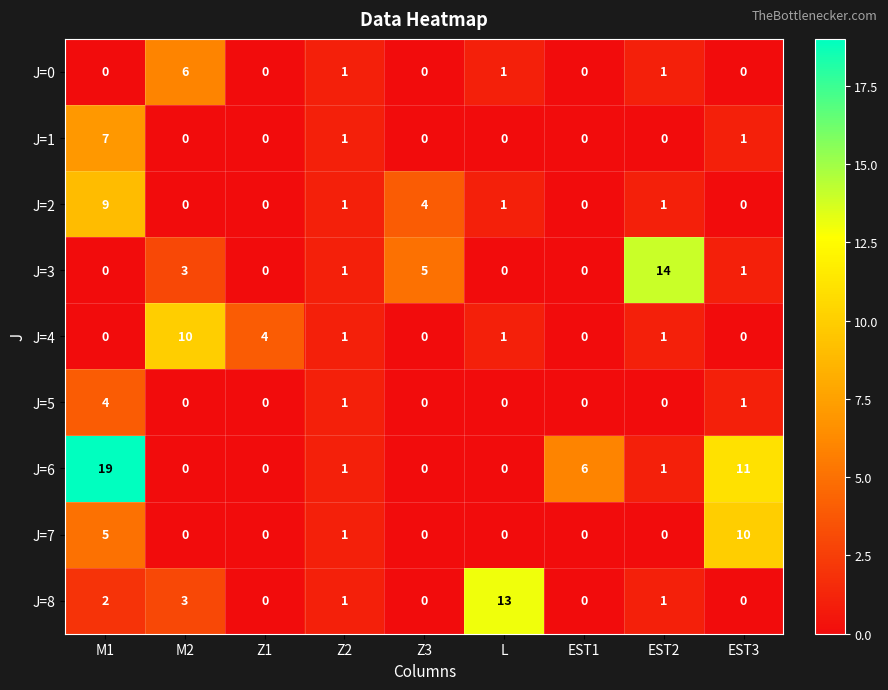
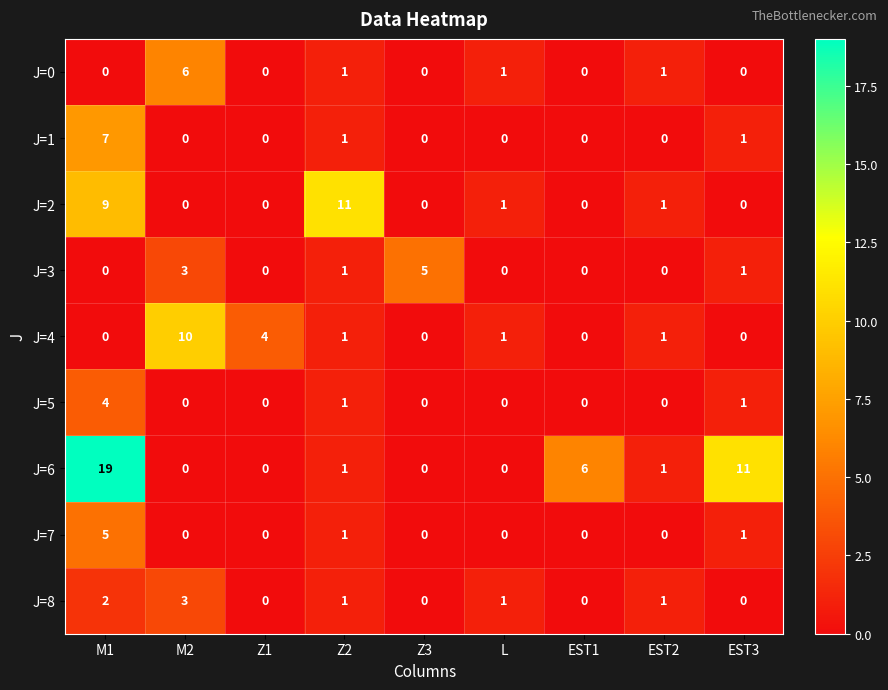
J=2, Z2: 1 -> 11
J=2, Z3: 4 -> 0
J=3, EST2: 14 -> 0
J=7, EST3: 10 -> 1
J=8, L: 13 -> 1
